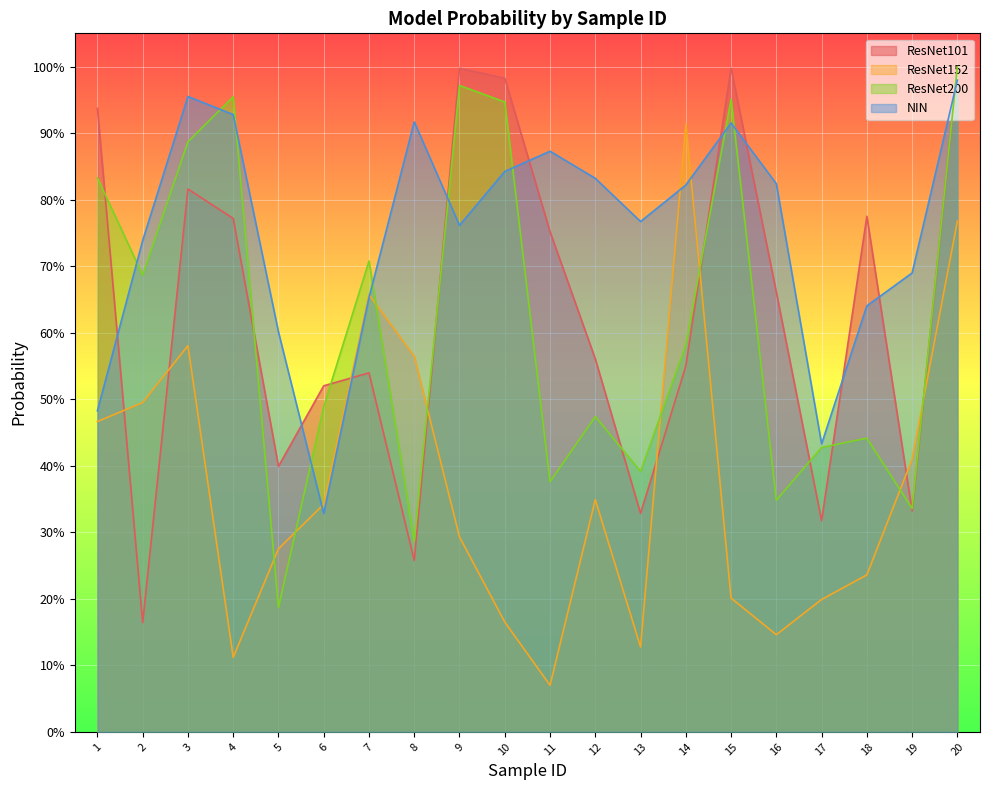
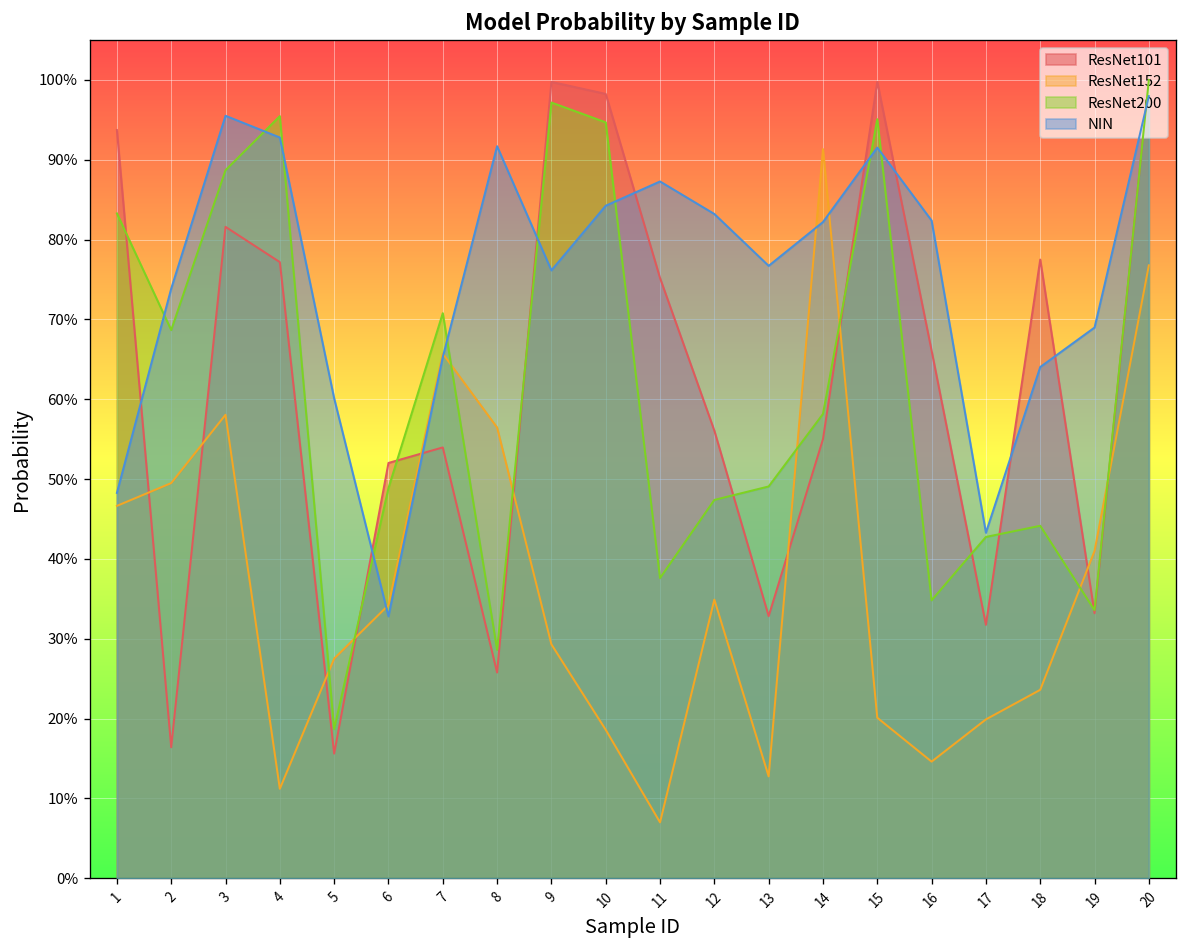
ResNet101, 5: 40% -> 16%
ResNet152, 10: 17% -> 19%
ResNet200, 13: 39% -> 49%
